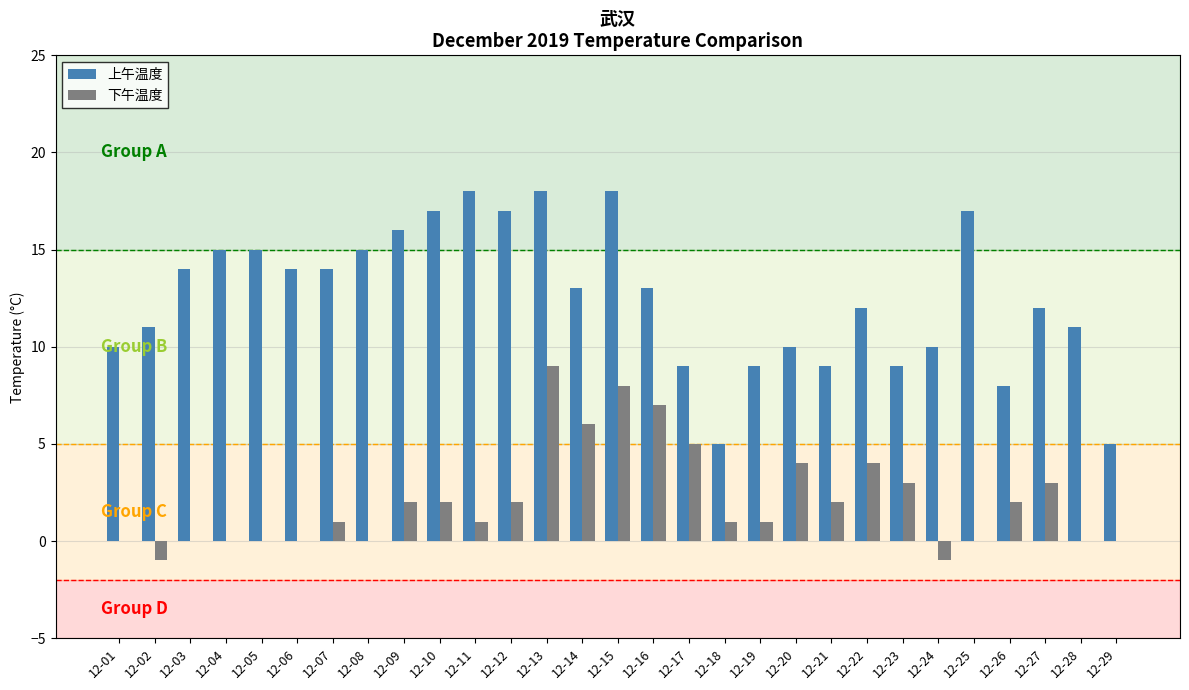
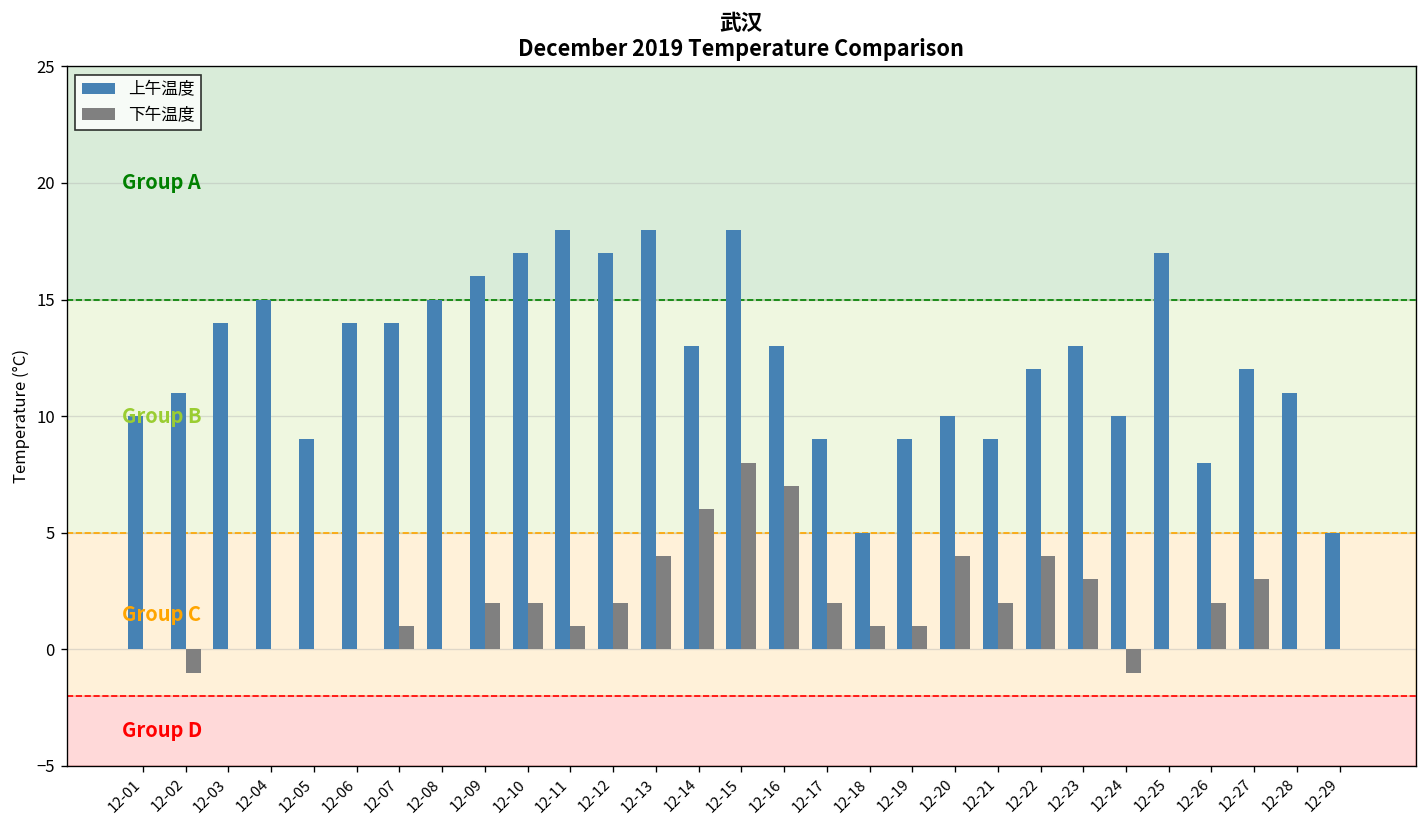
上午温度, 12-05: 15 -> 9
下午温度, 12-13: 9 -> 4
下午温度, 12-17: 5 -> 2
上午温度, 12-23: 9 -> 13
